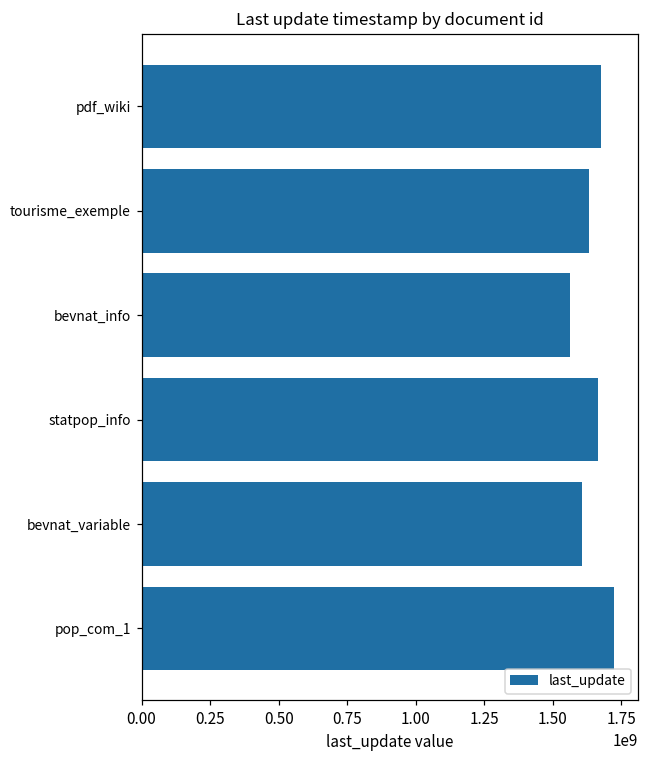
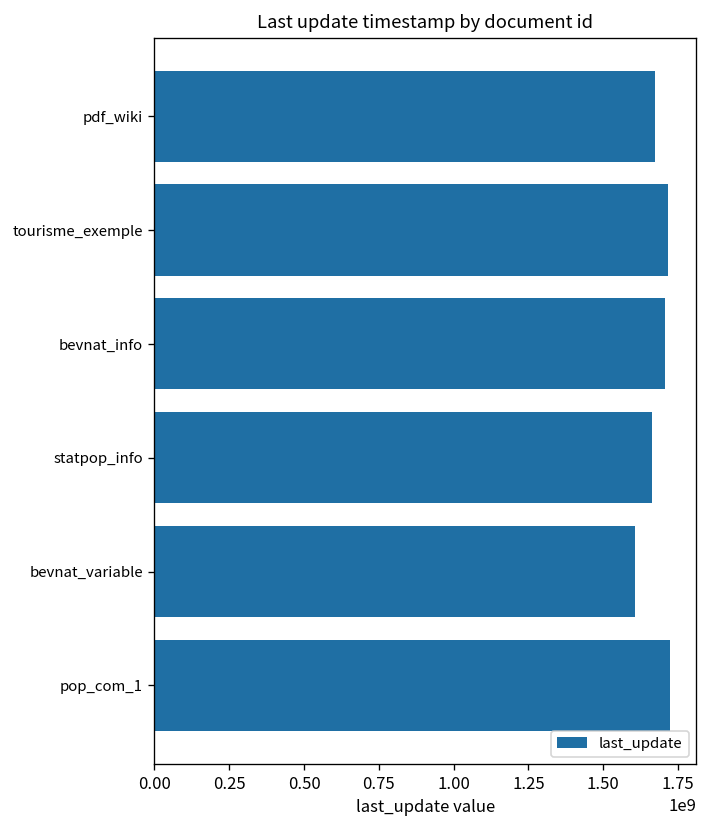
tourisme_exemple: 1630000000 -> 1720000000
bevnat_info: 1560000000 -> 1710000000
